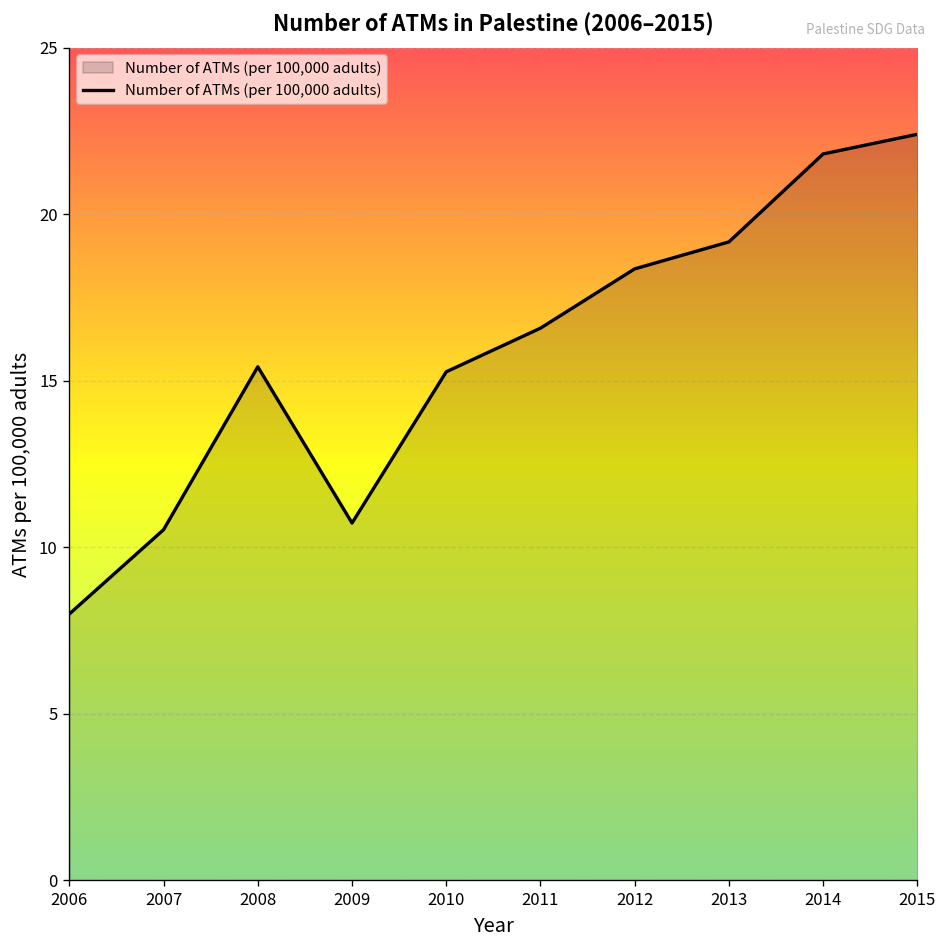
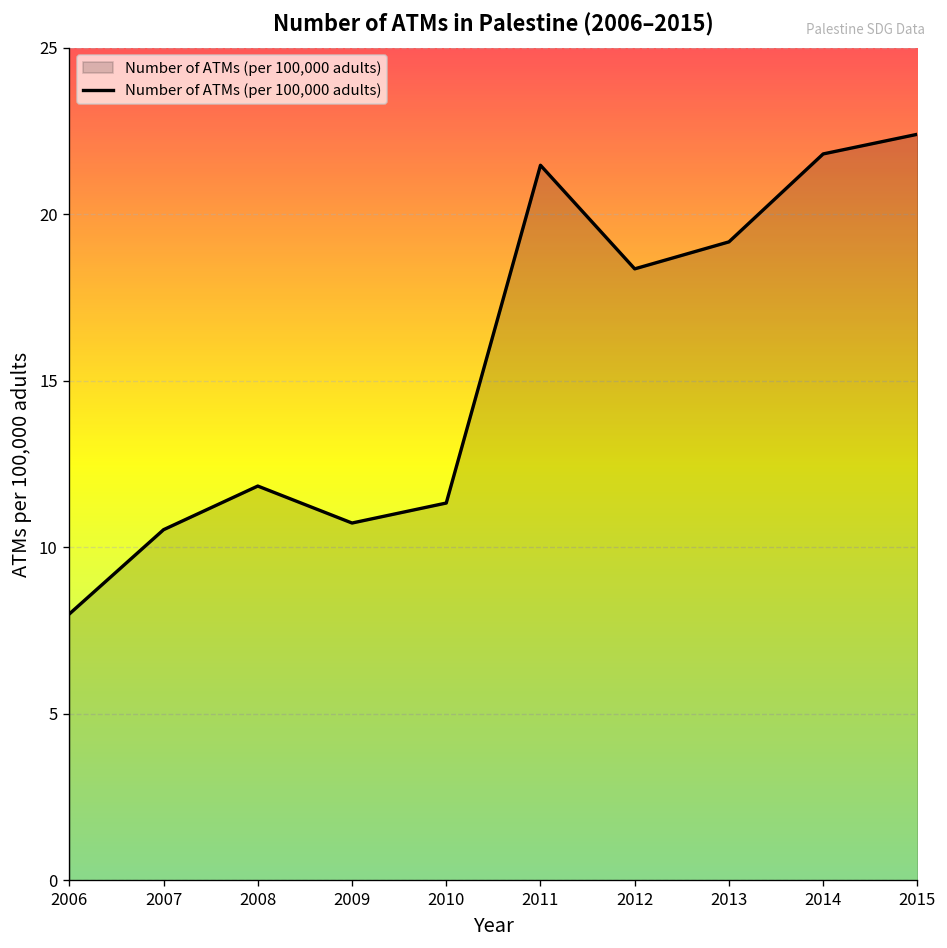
2008: 15.4 -> 11.8
2010: 15.3 -> 11.3
2011: 16.6 -> 21.5
